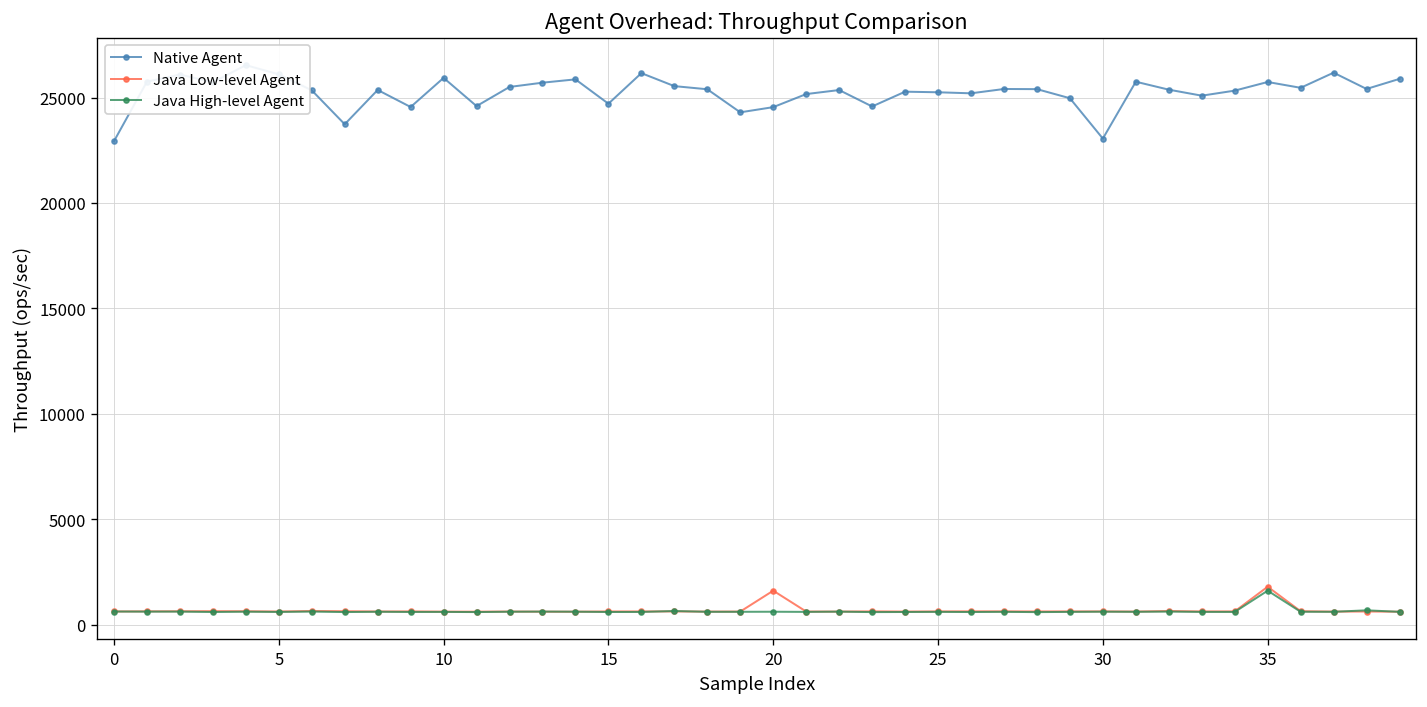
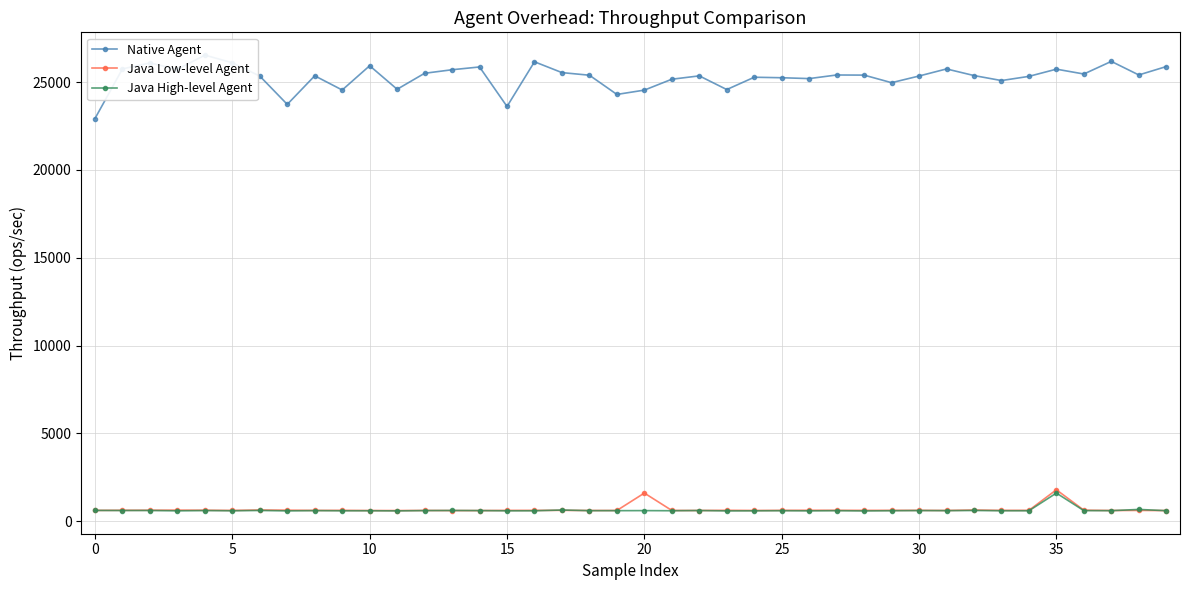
Native Agent, 15: 24700 -> 23600
Native Agent, 30: 23100 -> 25300
